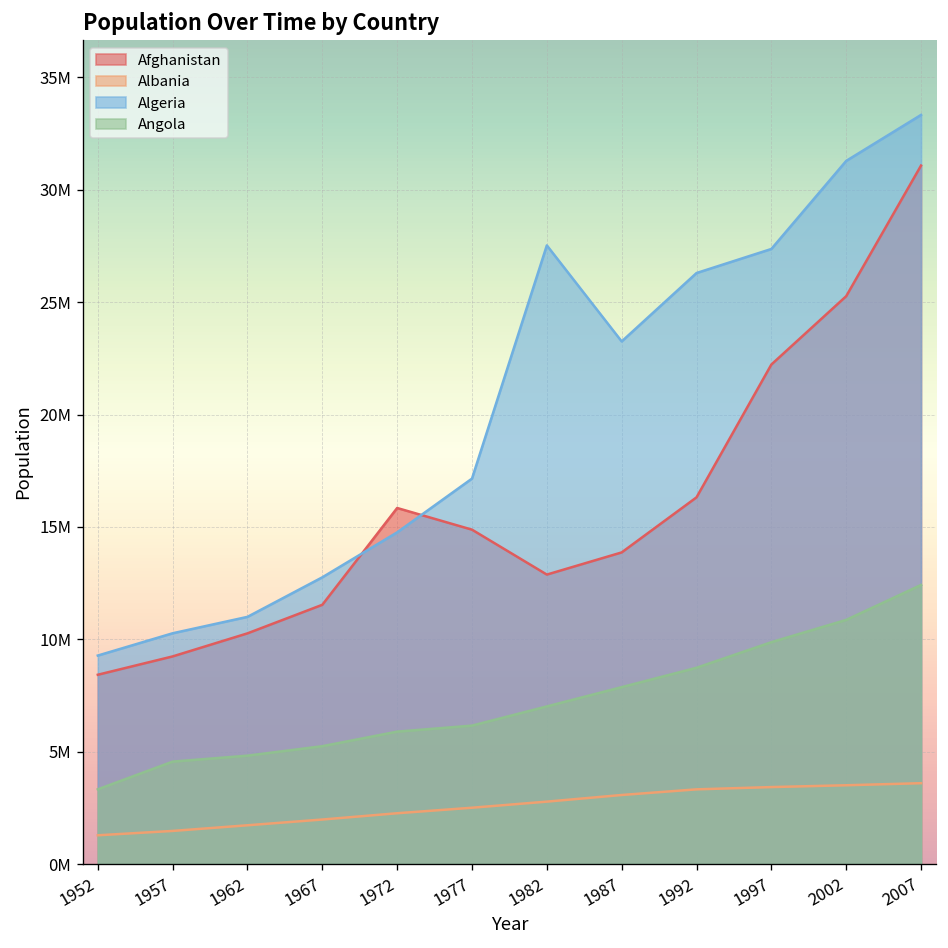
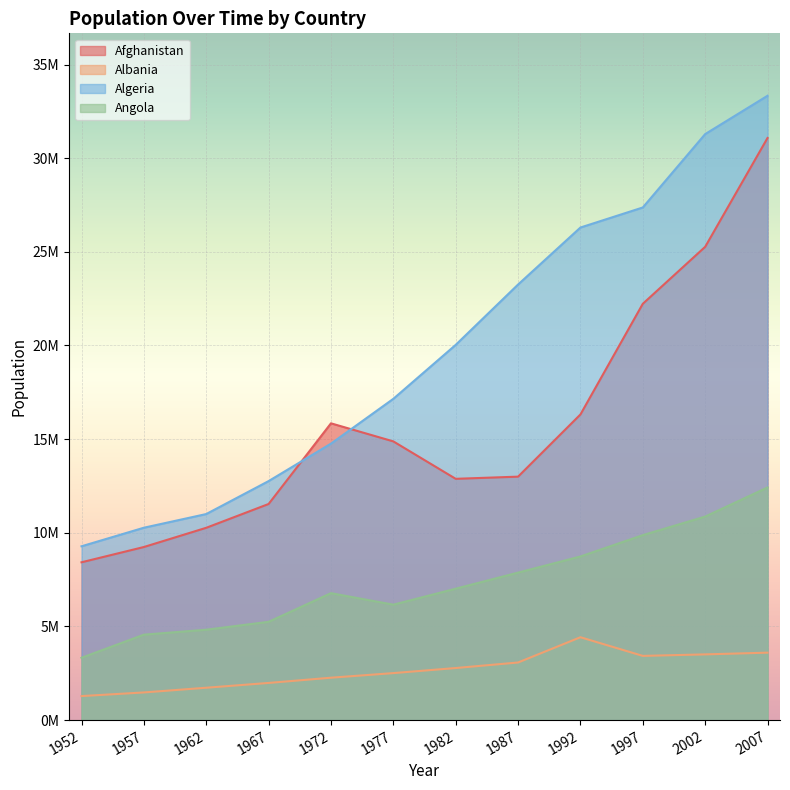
Angola, 1972: 5900000 -> 6800000
Algeria, 1982: 27500000 -> 20000000
Afghanistan, 1987: 13900000 -> 13000000
Albania, 1992: 3300000 -> 4400000
